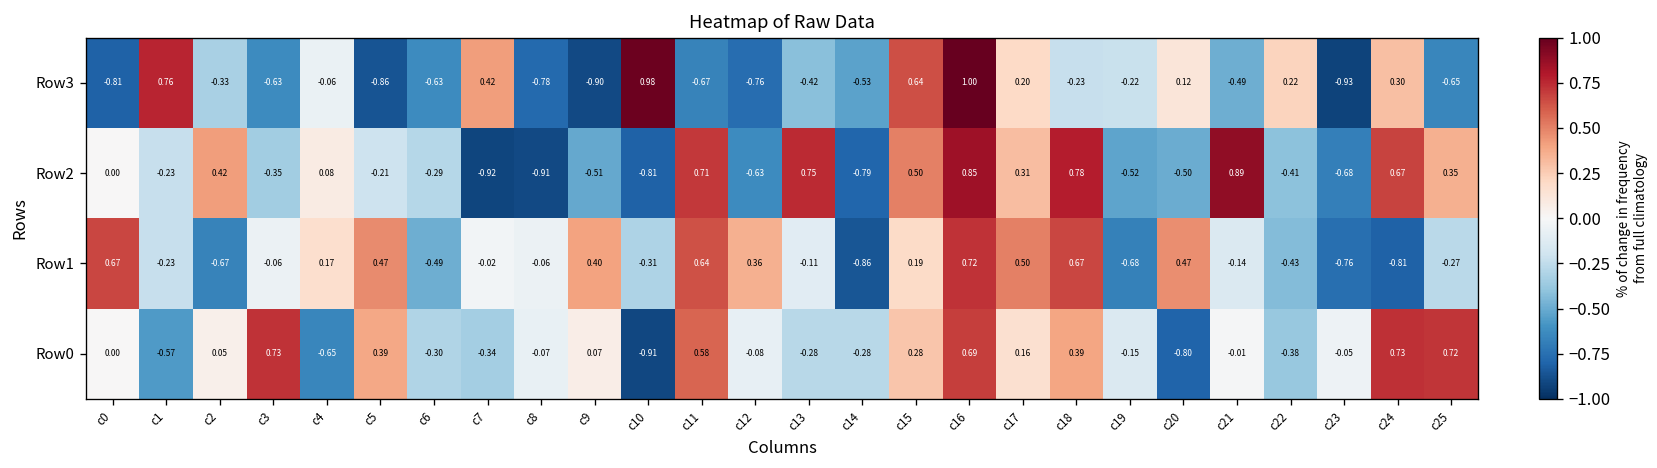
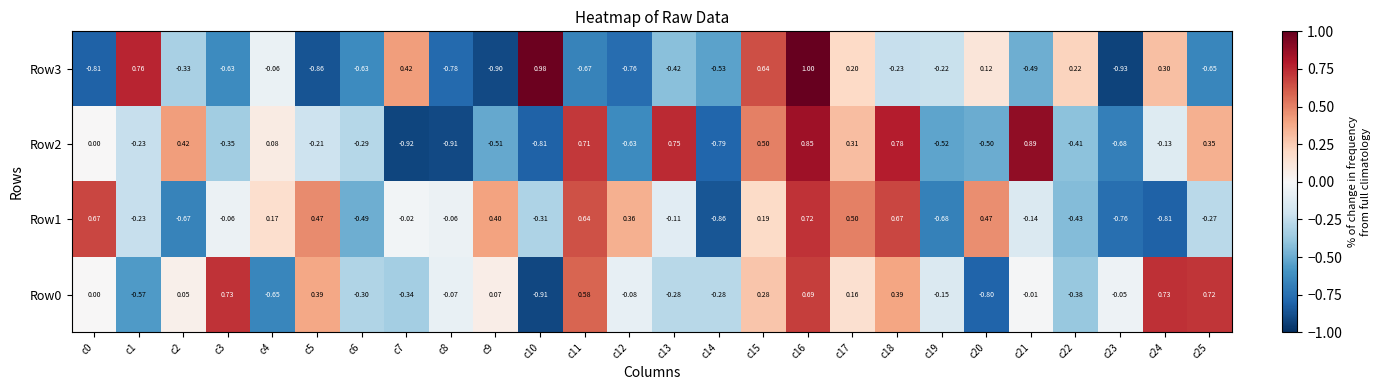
Row2, c24: 0.67 -> -0.13
